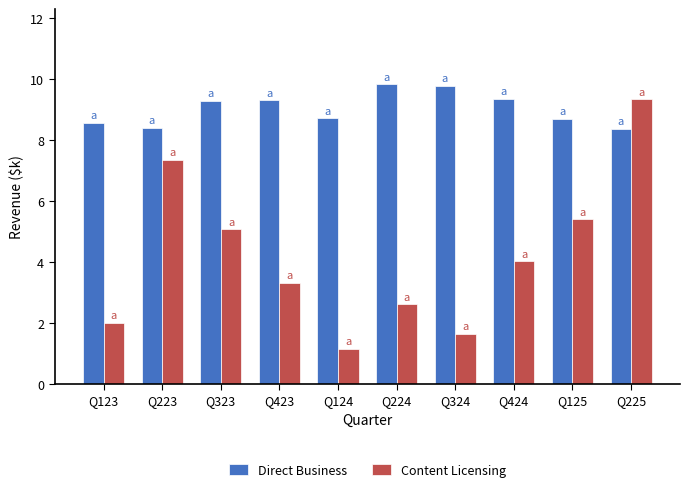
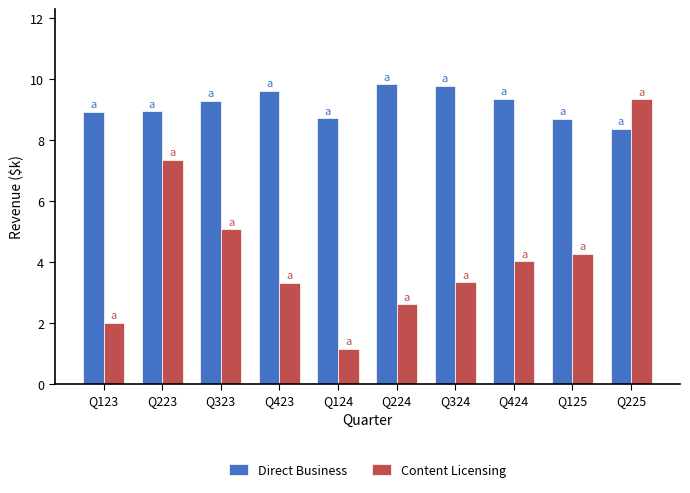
Direct Business, Q123: 8.6 -> 8.9
Direct Business, Q223: 8.4 -> 8.9
Direct Business, Q423: 9.3 -> 9.6
Content Licensing, Q324: 1.7 -> 3.3
Content Licensing, Q125: 5.4 -> 4.3
